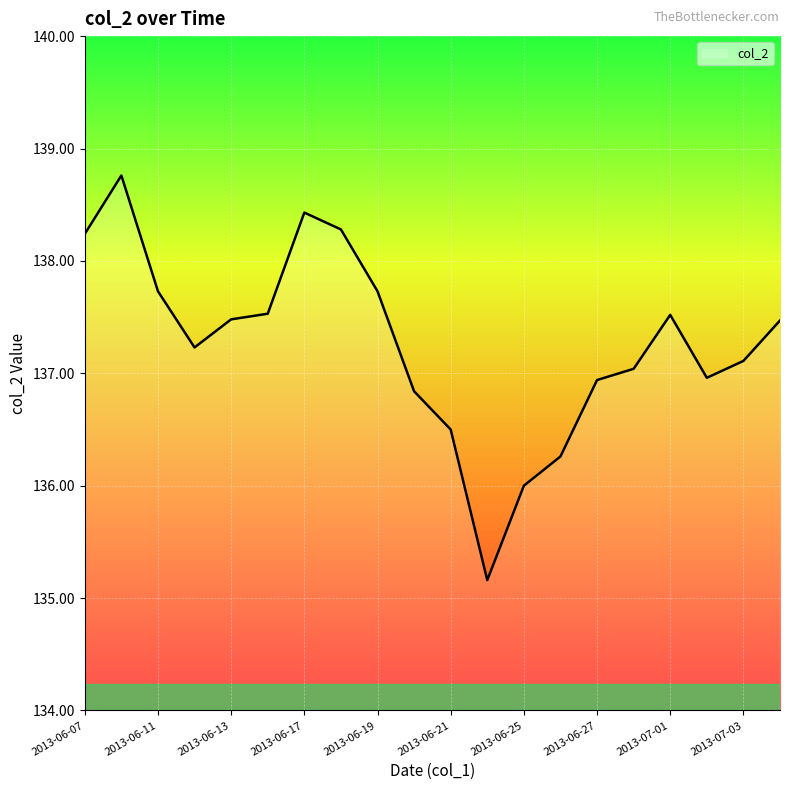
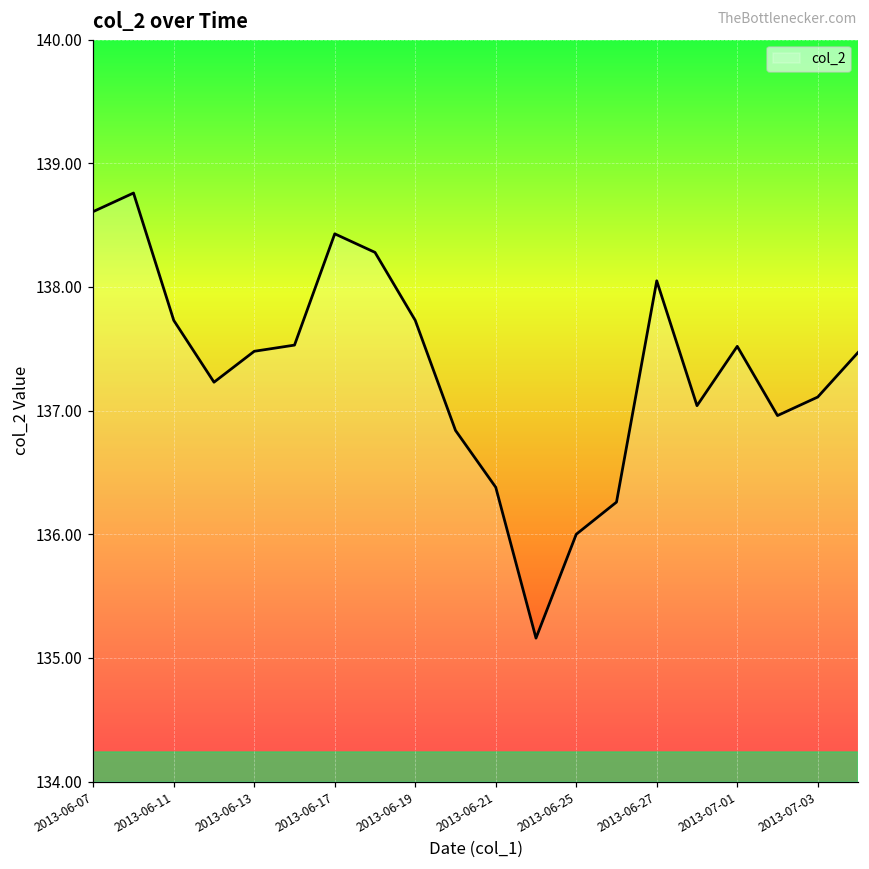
2013-06-07: 138.24 -> 138.61
2013-06-21: 136.50 -> 136.38
2013-06-27: 136.94 -> 138.05
